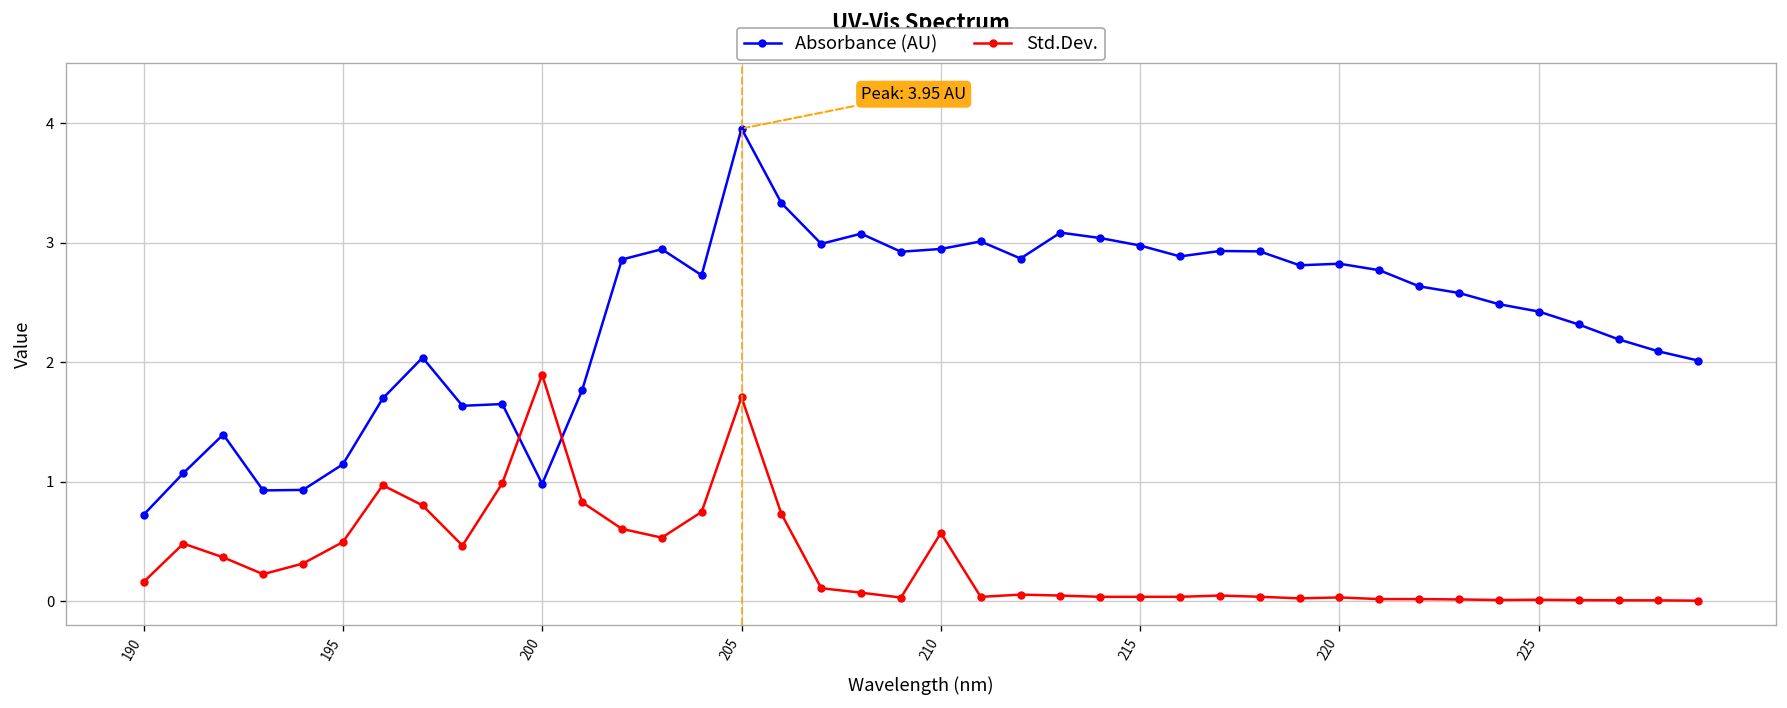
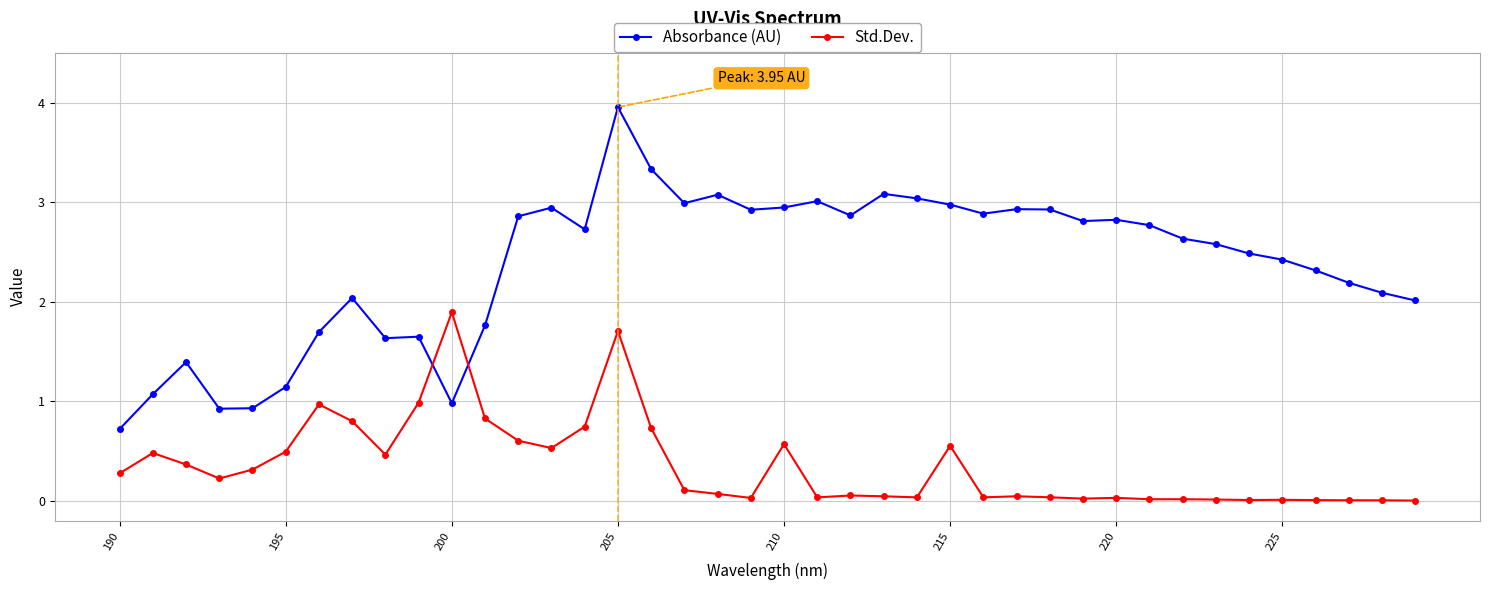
Std.Dev., 190: 0.2 -> 0.3
Std.Dev., 215: 0.0 -> 0.6
